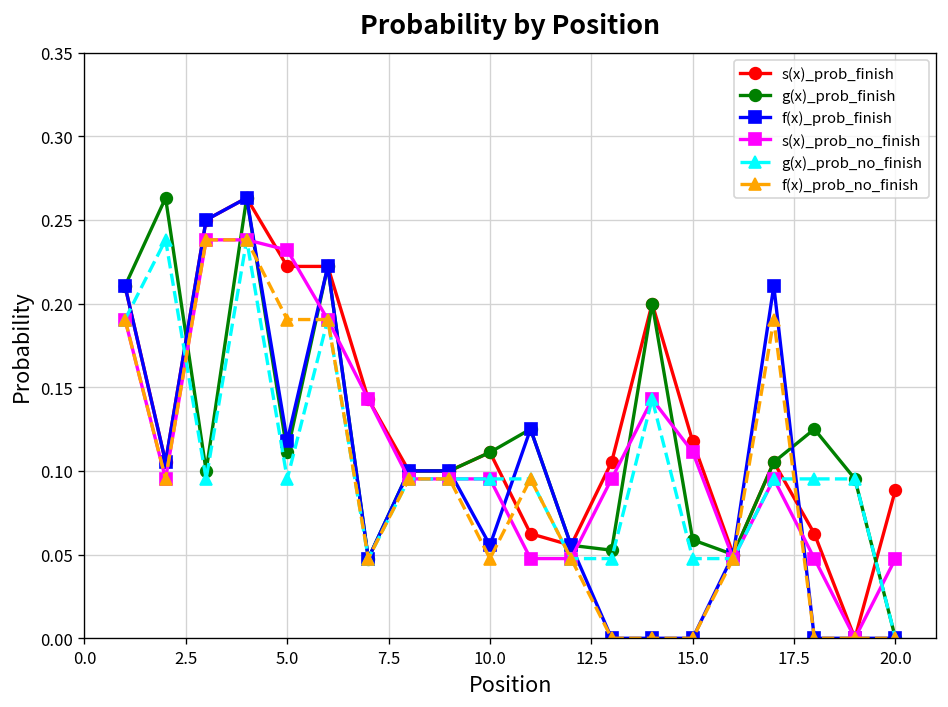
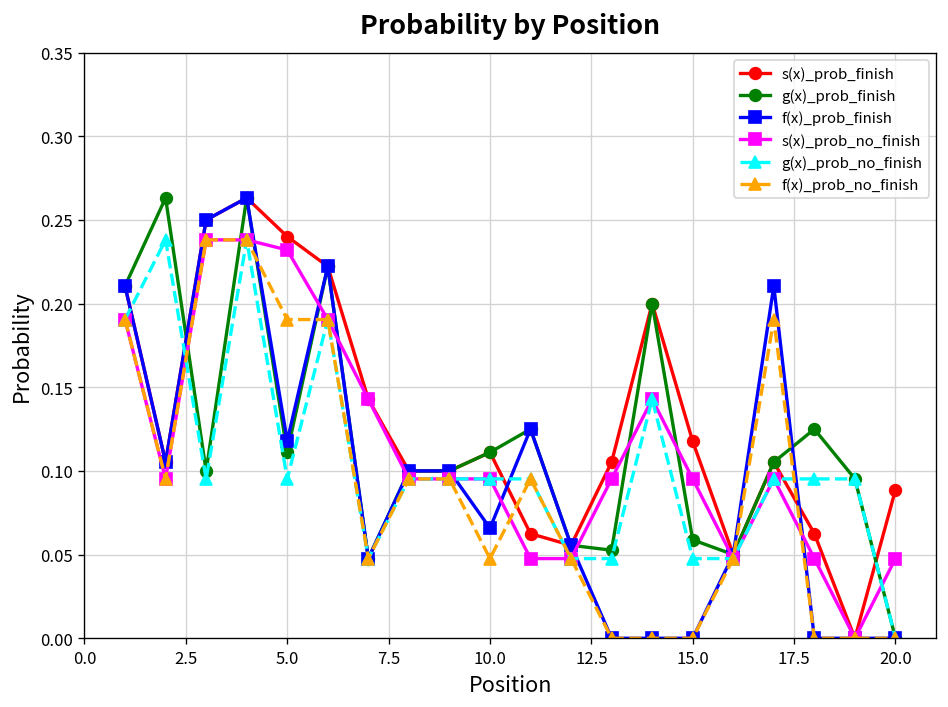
s(x)_prob_finish, 5.0: 0.222 -> 0.240
f(x)_prob_finish, 10.0: 0.056 -> 0.066
s(x)_prob_no_finish, 15.0: 0.111 -> 0.095
